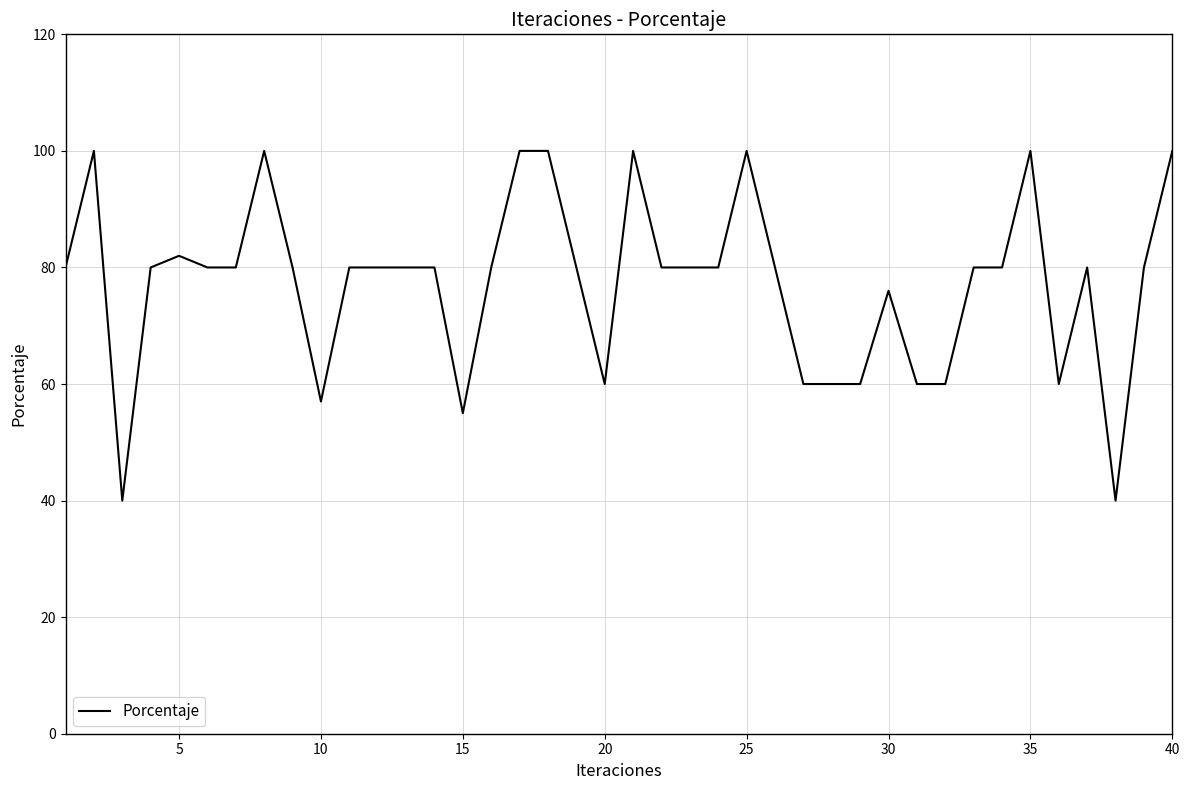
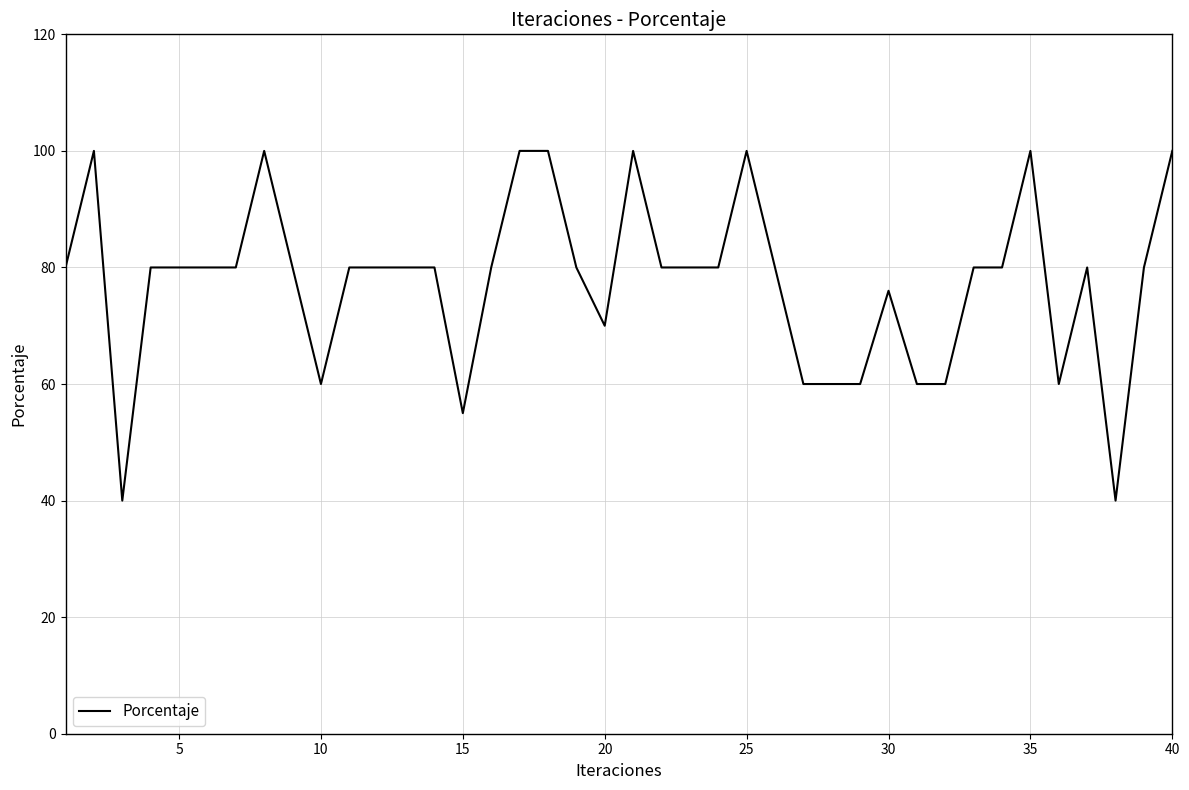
5: 82 -> 80
10: 57 -> 60
20: 60 -> 70
